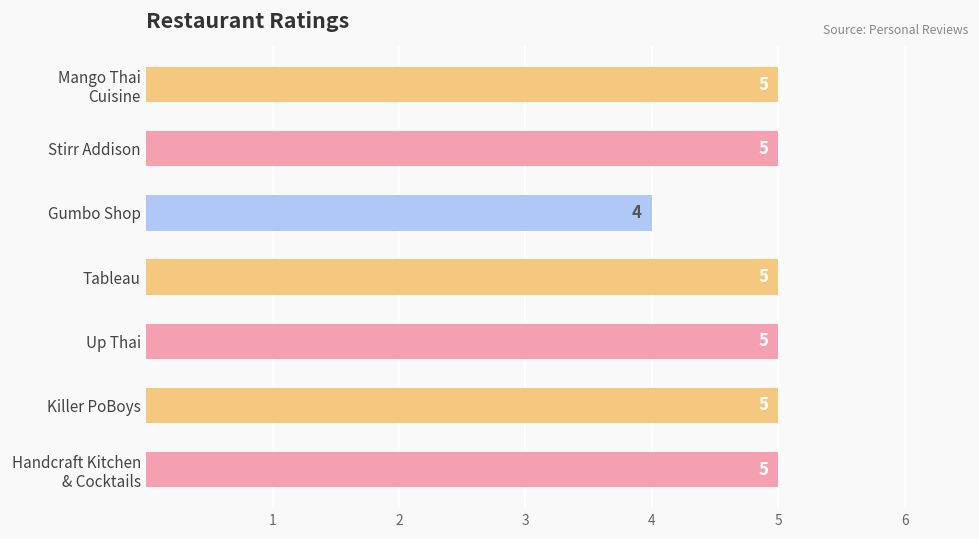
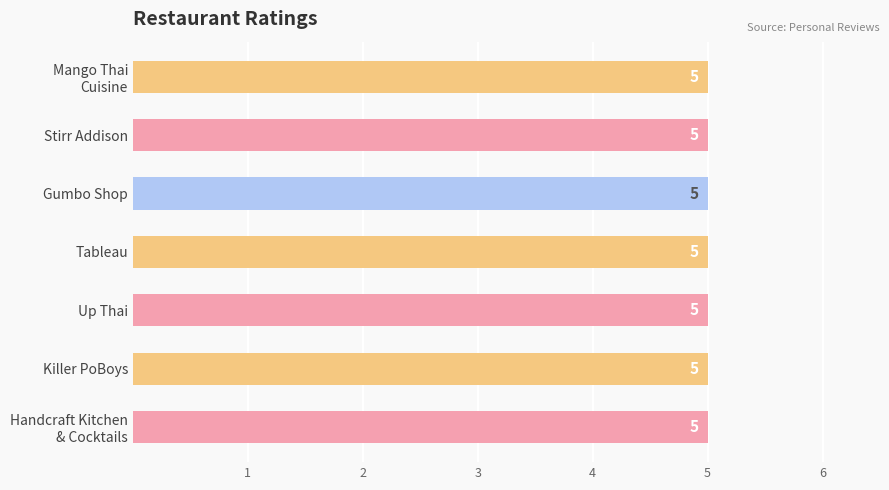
Gumbo Shop: 4 -> 5
